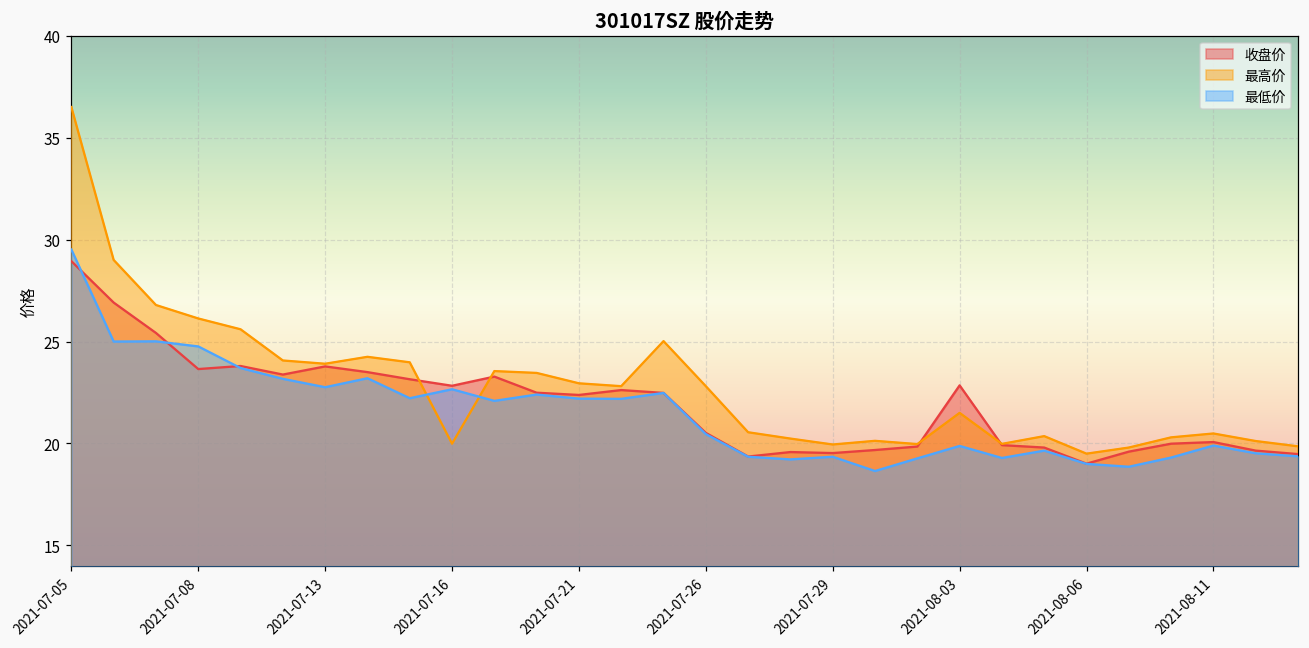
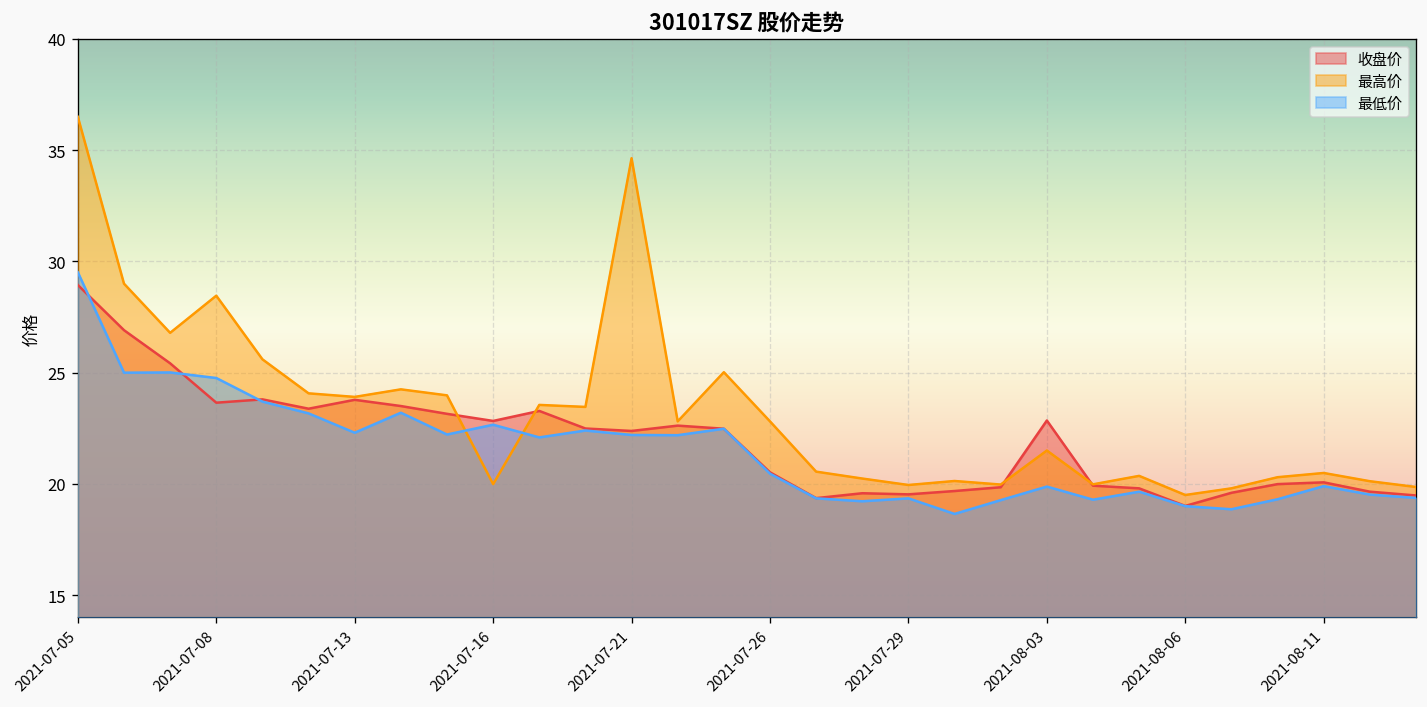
最高价, 2021-07-08: 26.1 -> 28.5
最低价, 2021-07-13: 22.8 -> 22.3
最高价, 2021-07-21: 23.0 -> 34.6
